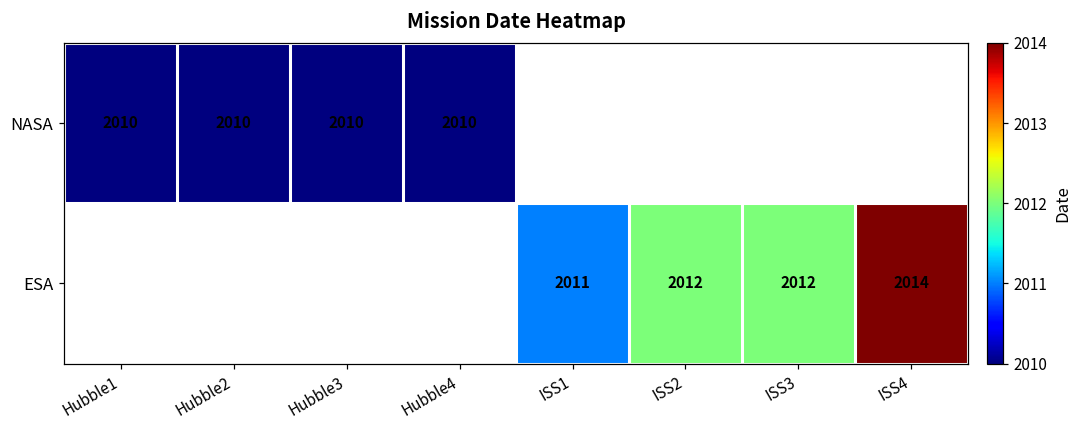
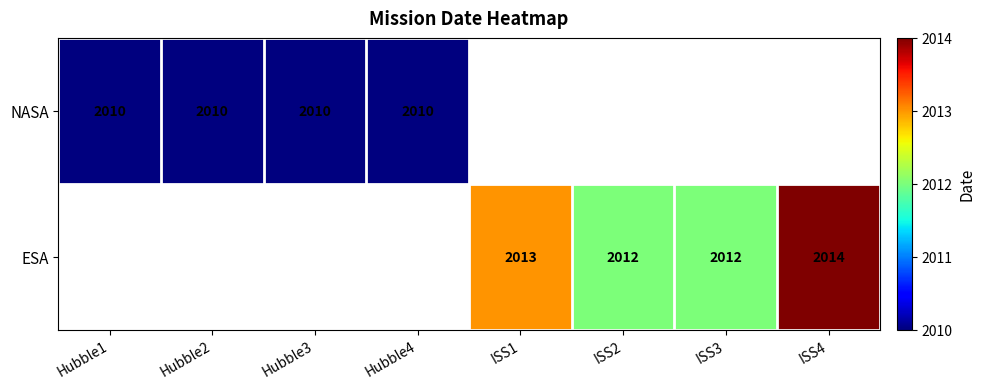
ESA, ISS1: 2011 -> 2013
